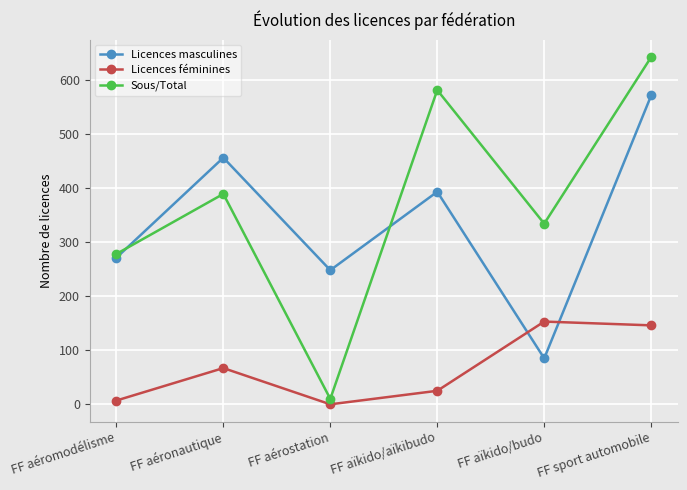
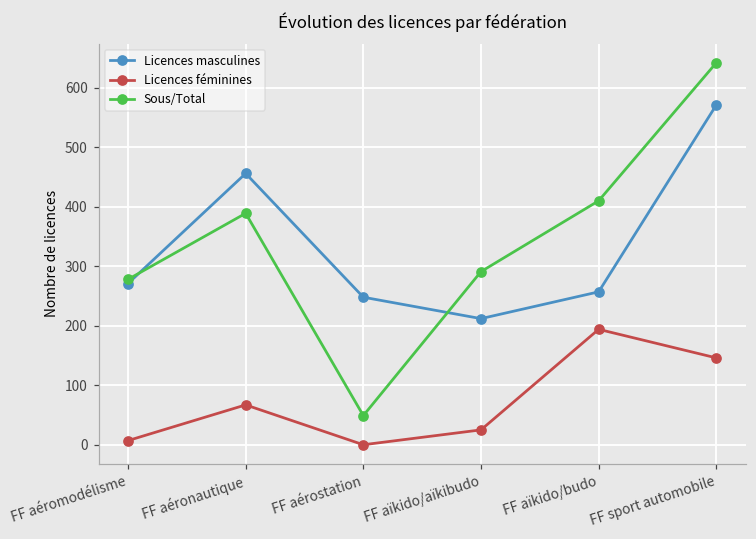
Sous/Total, FF aérostation: 10 -> 50
Licences masculines, FF aïkido/aïkibudo: 390 -> 210
Sous/Total, FF aïkido/aïkibudo: 580 -> 290
Licences masculines, FF aïkido/budo: 90 -> 260
Licences féminines, FF aïkido/budo: 150 -> 190
Sous/Total, FF aïkido/budo: 330 -> 410
